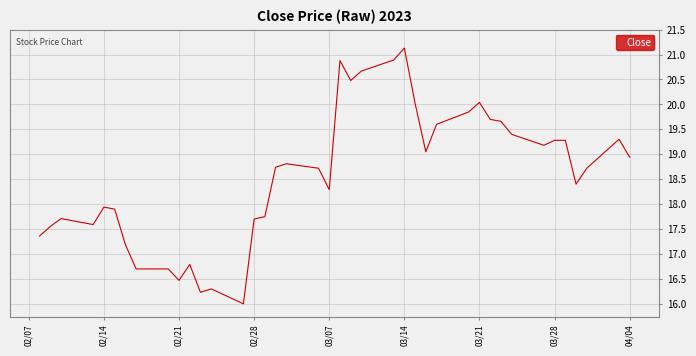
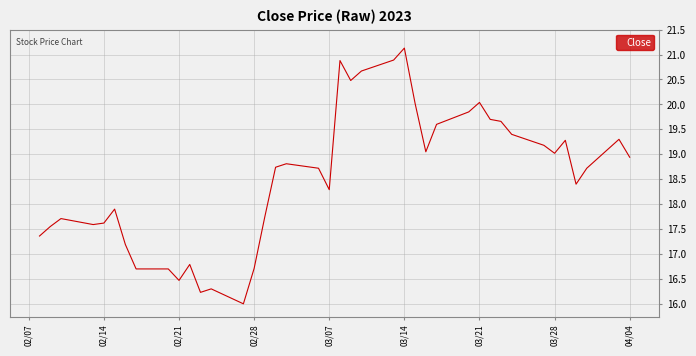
02/14: 17.9 -> 17.6
02/28: 17.7 -> 16.7
03/28: 19.3 -> 19.0
